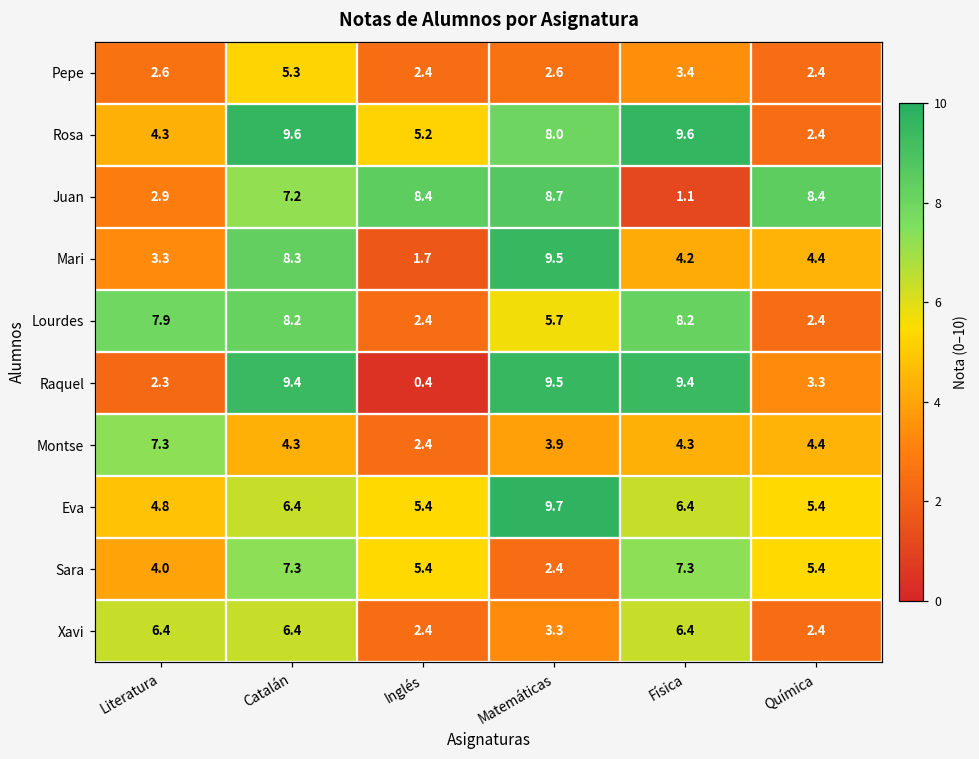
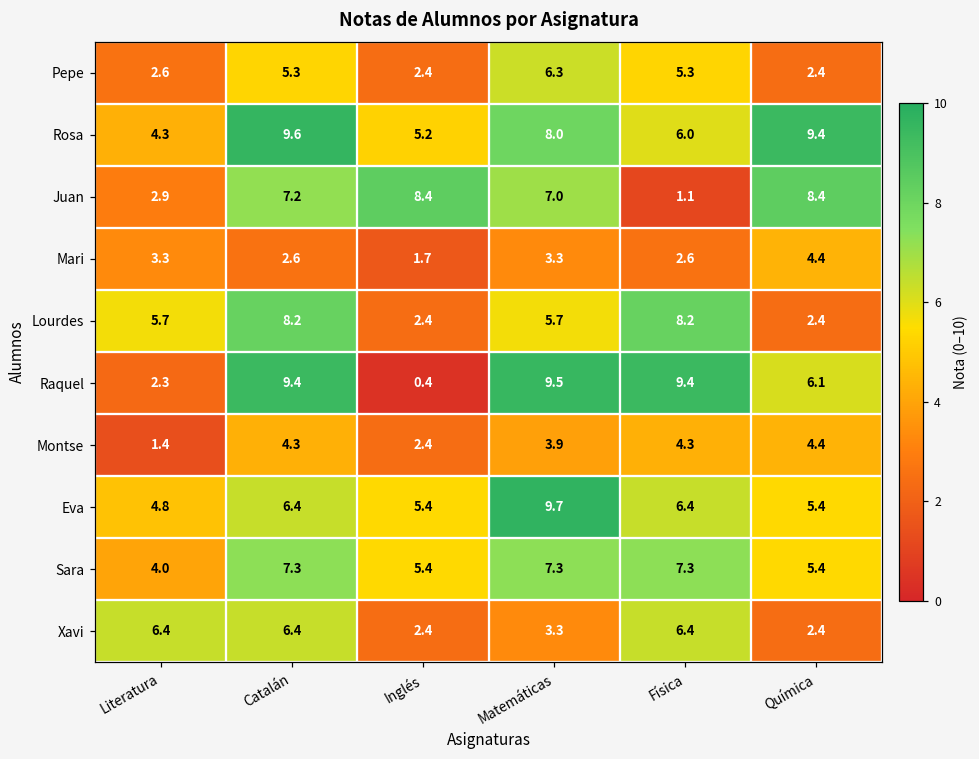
Pepe, Matemáticas: 2.6 -> 6.3
Pepe, Física: 3.4 -> 5.3
Rosa, Física: 9.6 -> 6.0
Rosa, Química: 2.4 -> 9.4
Juan, Matemáticas: 8.7 -> 7.0
Mari, Catalán: 8.3 -> 2.6
Mari, Matemáticas: 9.5 -> 3.3
Mari, Física: 4.2 -> 2.6
Lourdes, Literatura: 7.9 -> 5.7
Raquel, Química: 3.3 -> 6.1
Montse, Literatura: 7.3 -> 1.4
Sara, Matemáticas: 2.4 -> 7.3
